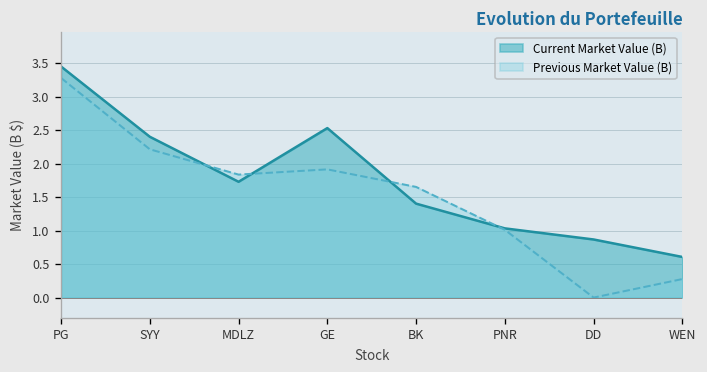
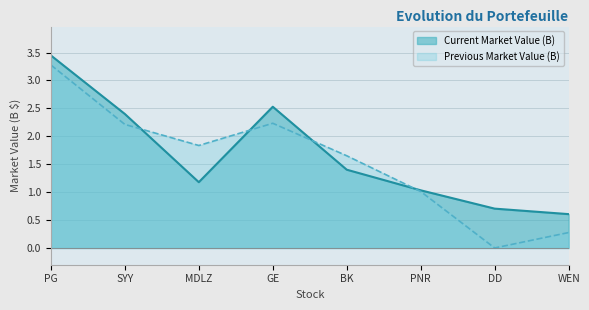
Current Market Value (B), MDLZ: 1.7 -> 1.2
Previous Market Value (B), GE: 1.9 -> 2.2
Current Market Value (B), DD: 0.9 -> 0.7
